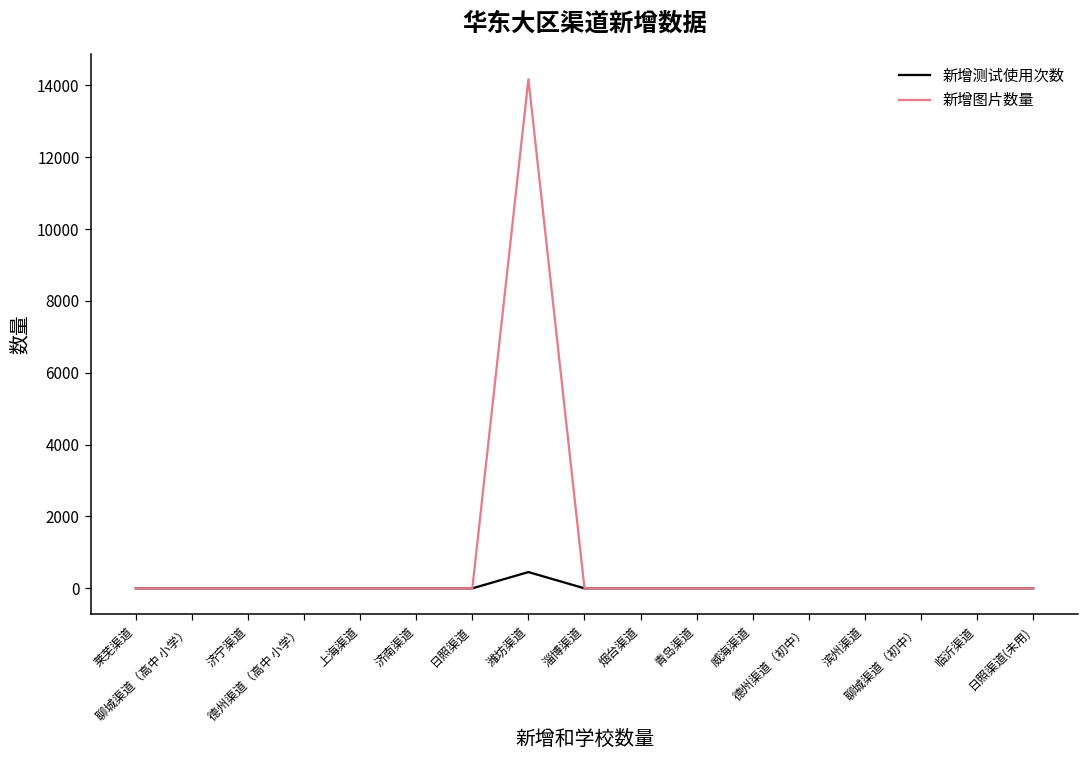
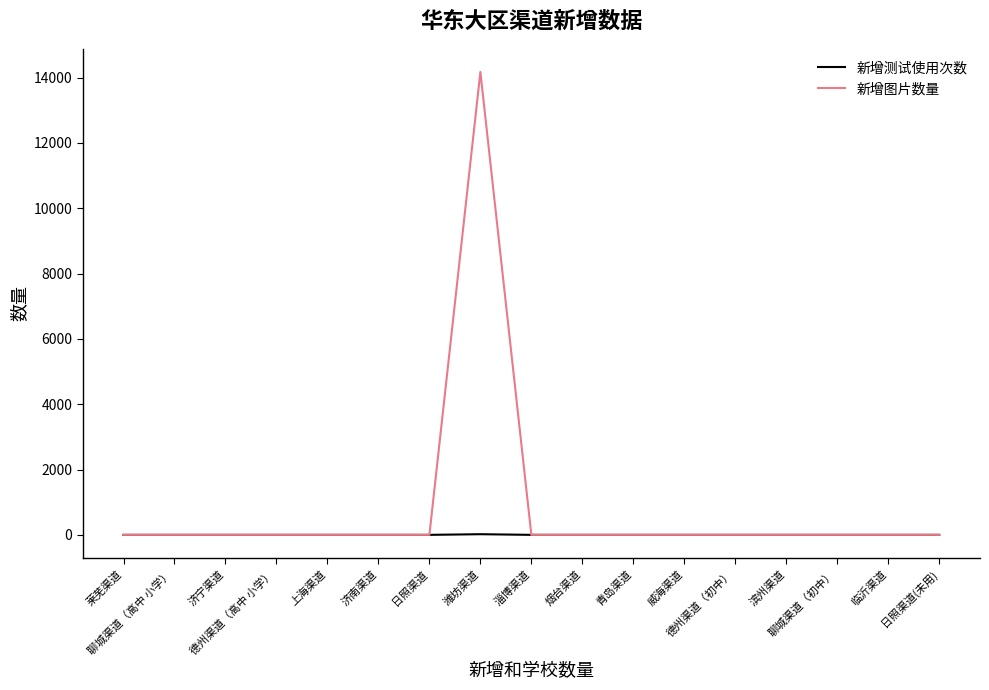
新增测试使用次数, 潍坊渠道: 500 -> 0
